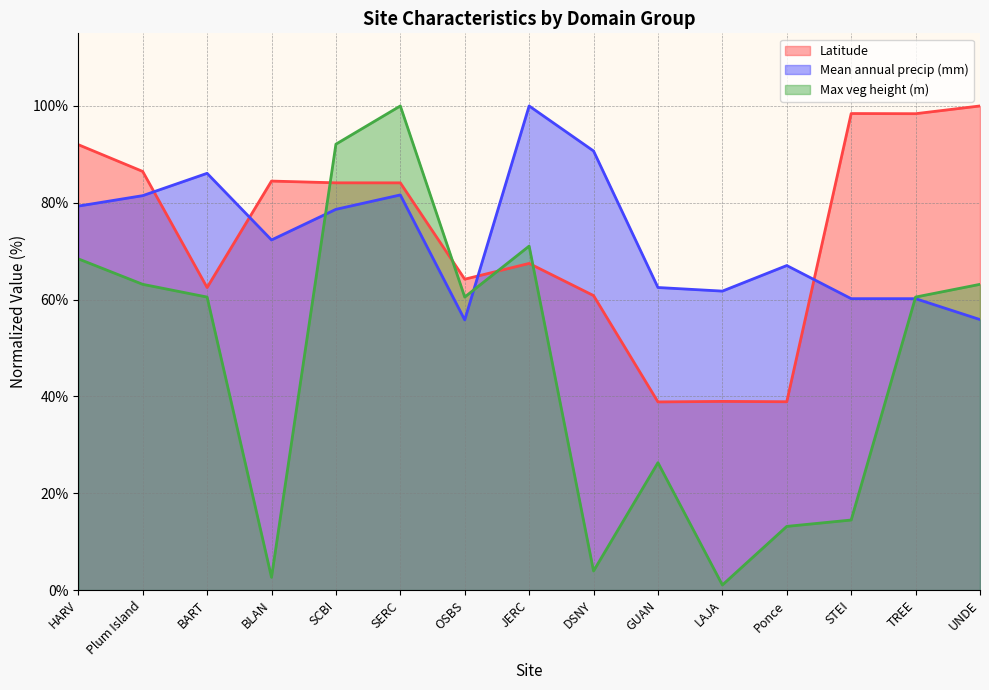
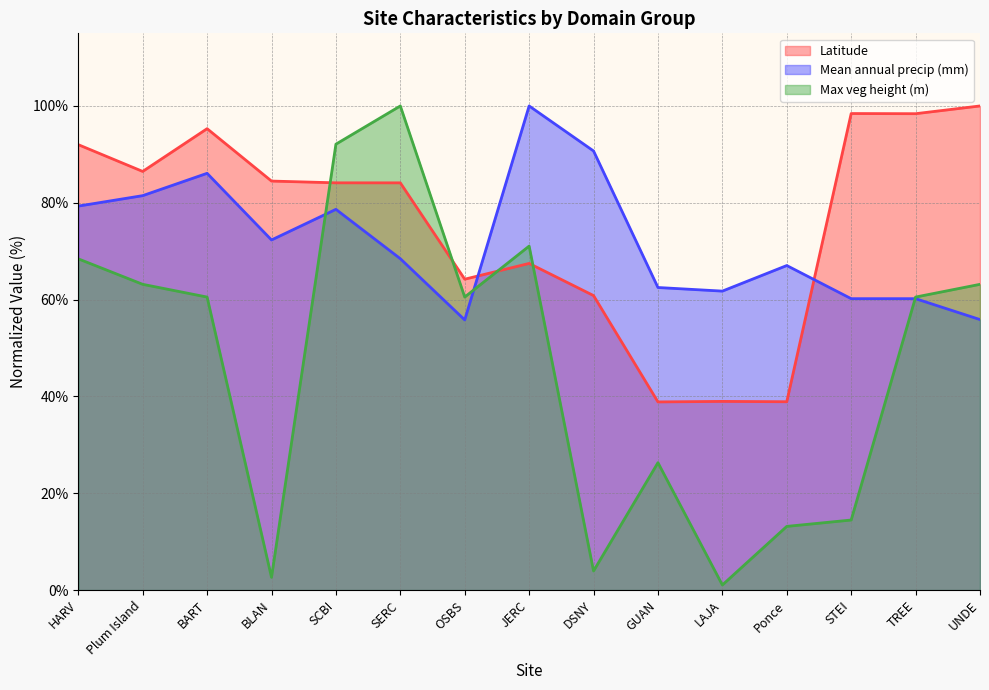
Latitude, BART: 62% -> 95%
Mean annual precip (mm), SERC: 82% -> 68%
